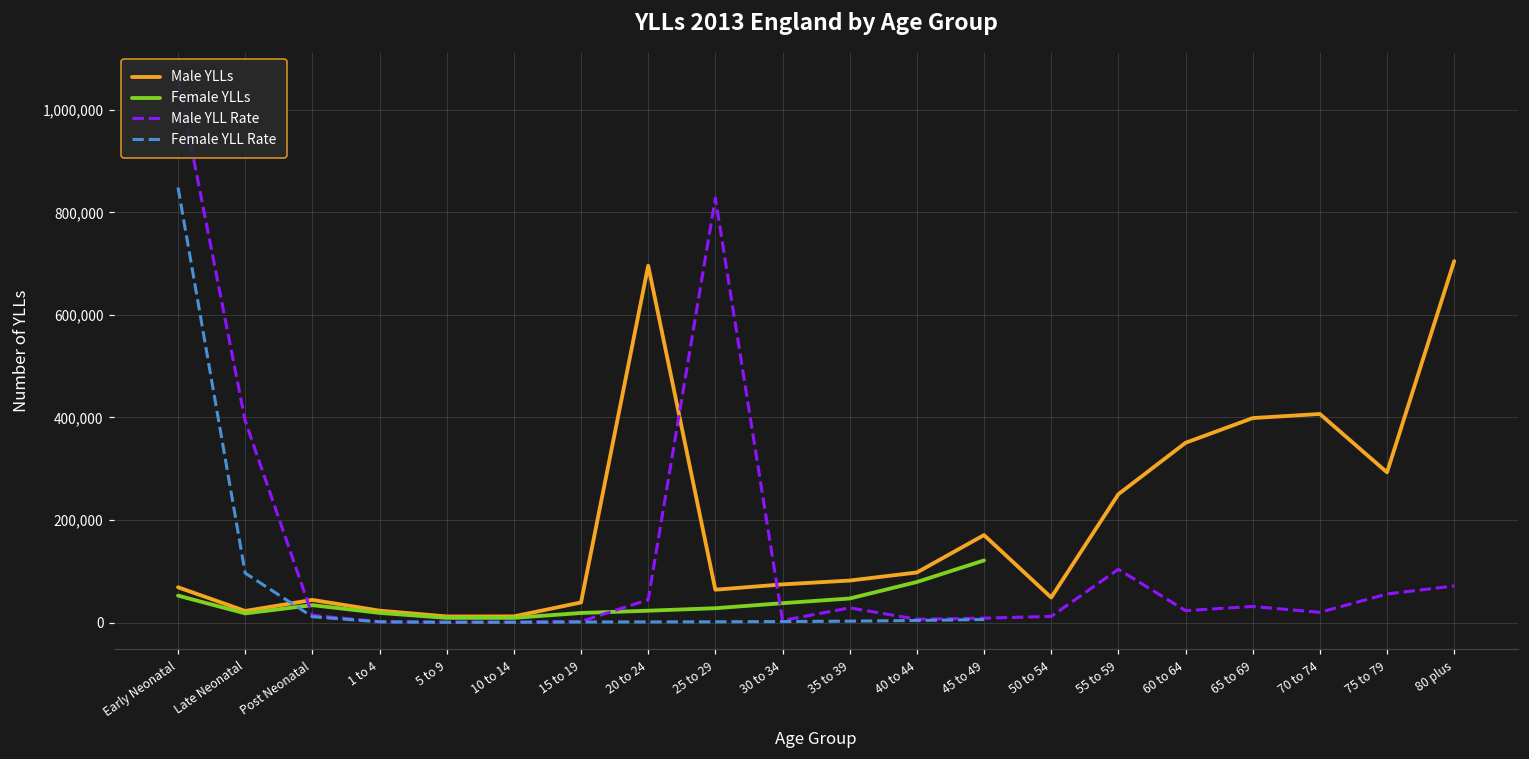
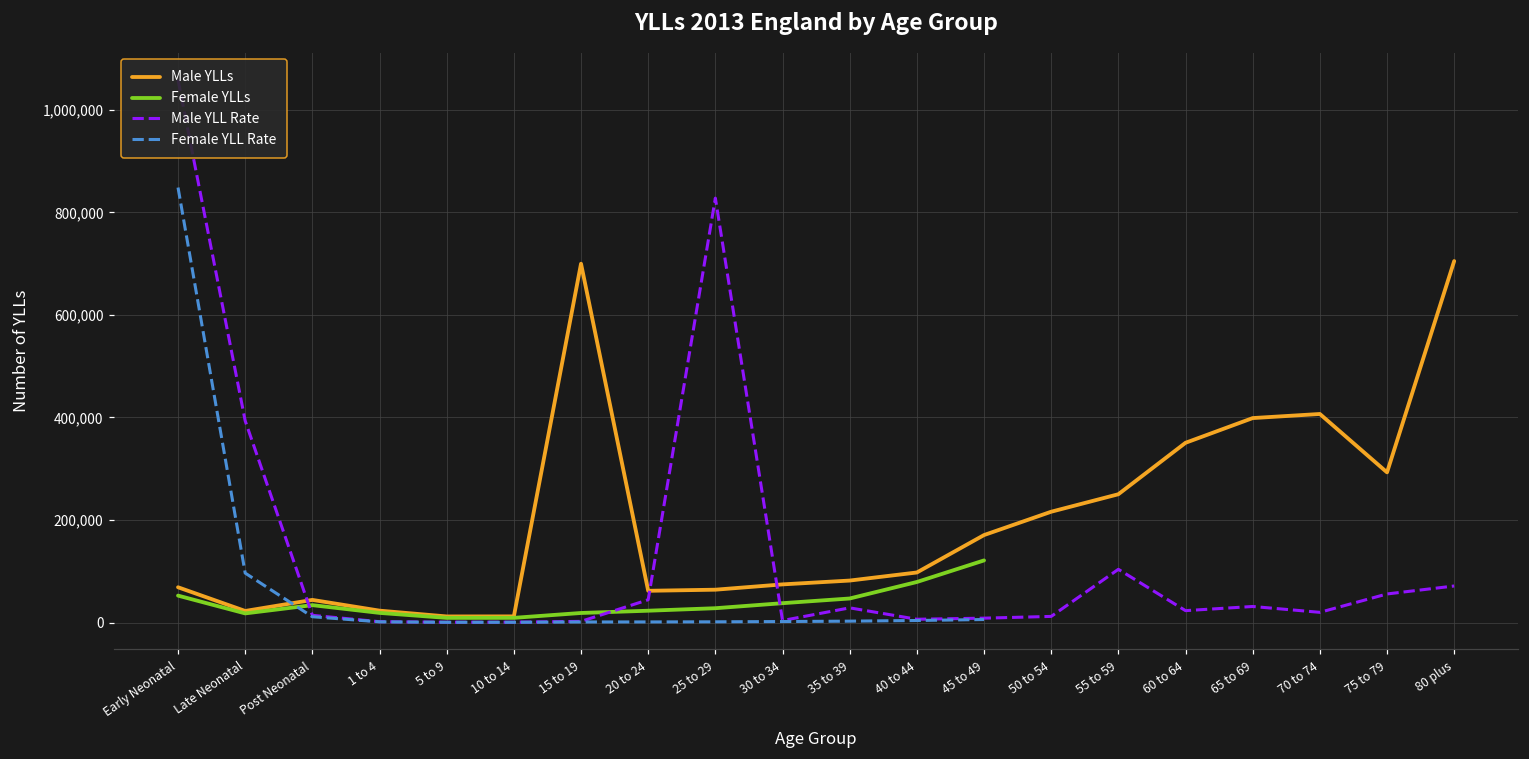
Male YLLs, 15 to 19: 40,000 -> 700,000
Male YLLs, 20 to 24: 700,000 -> 60,000
Male YLLs, 50 to 54: 50,000 -> 220,000
